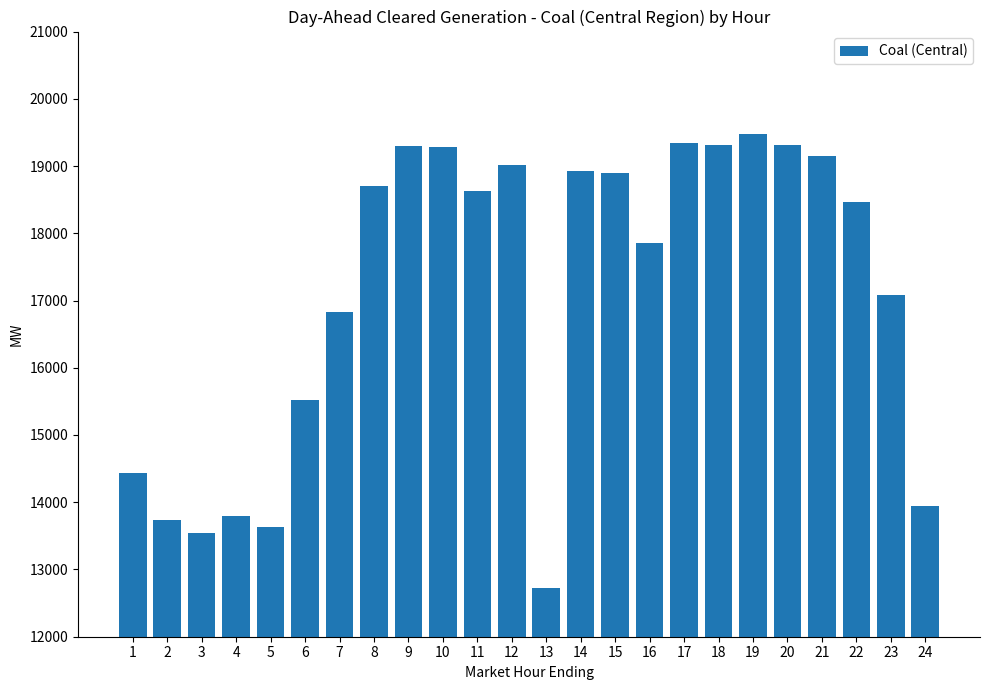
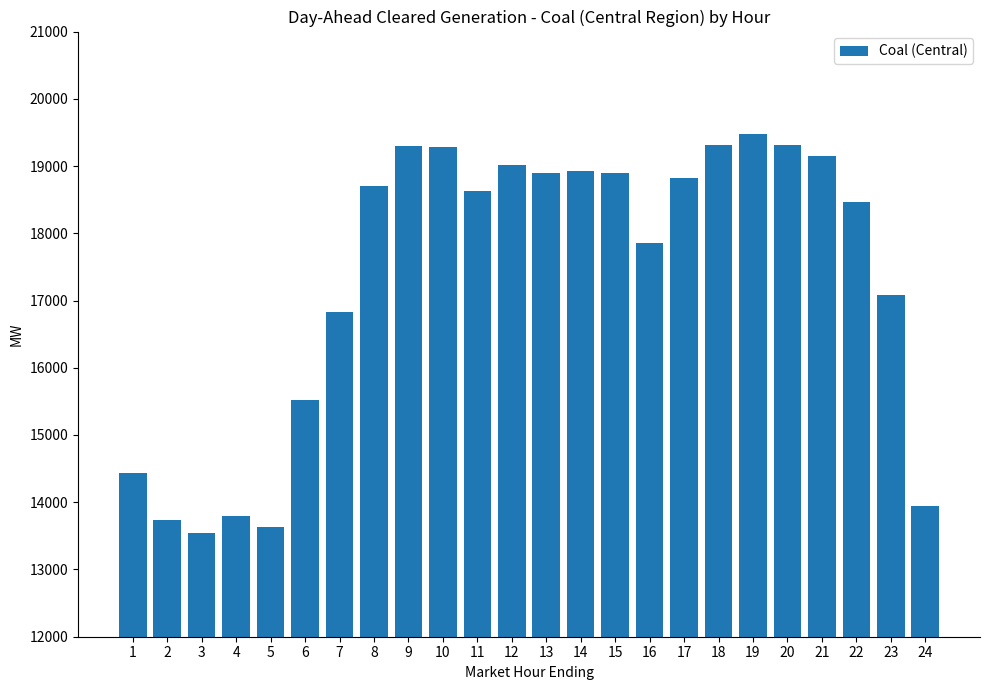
13: 12700 -> 18900
17: 19300 -> 18800
